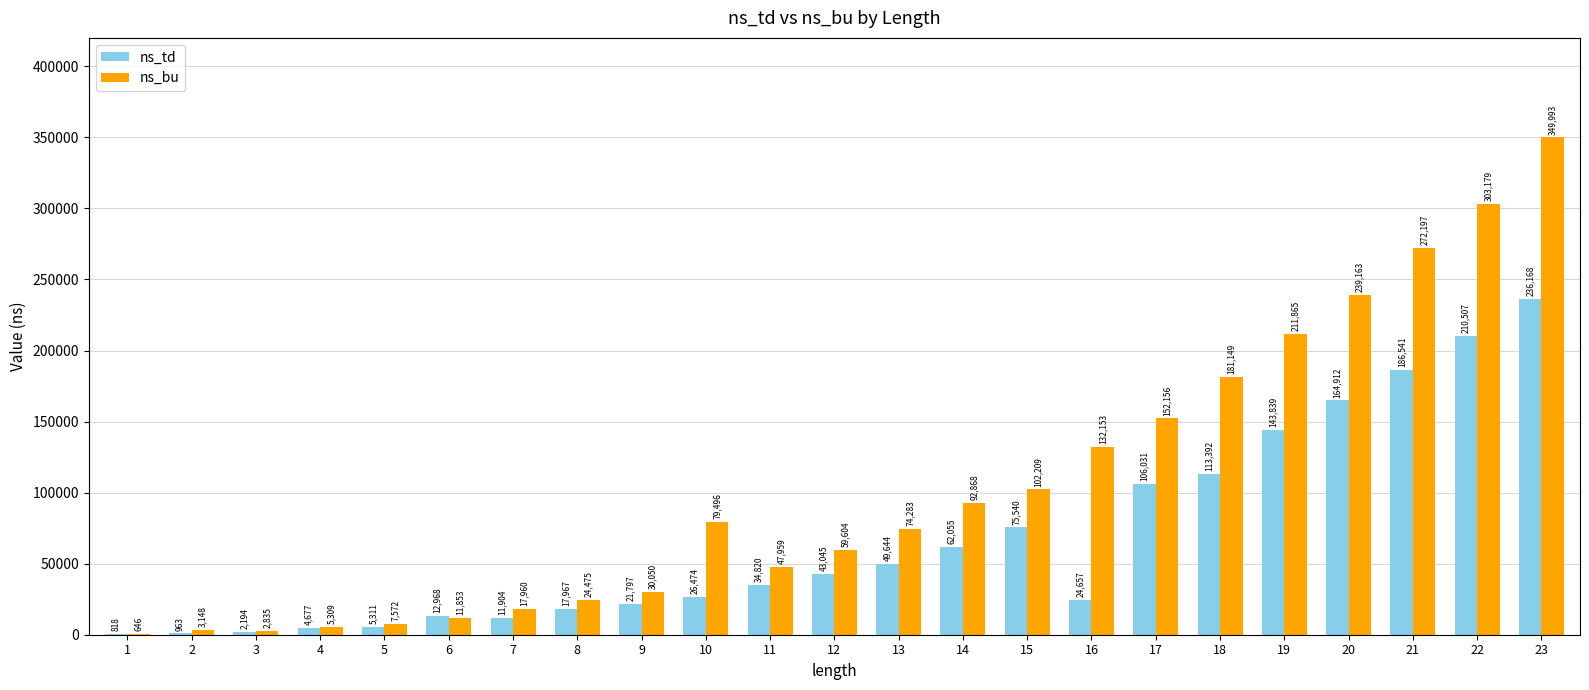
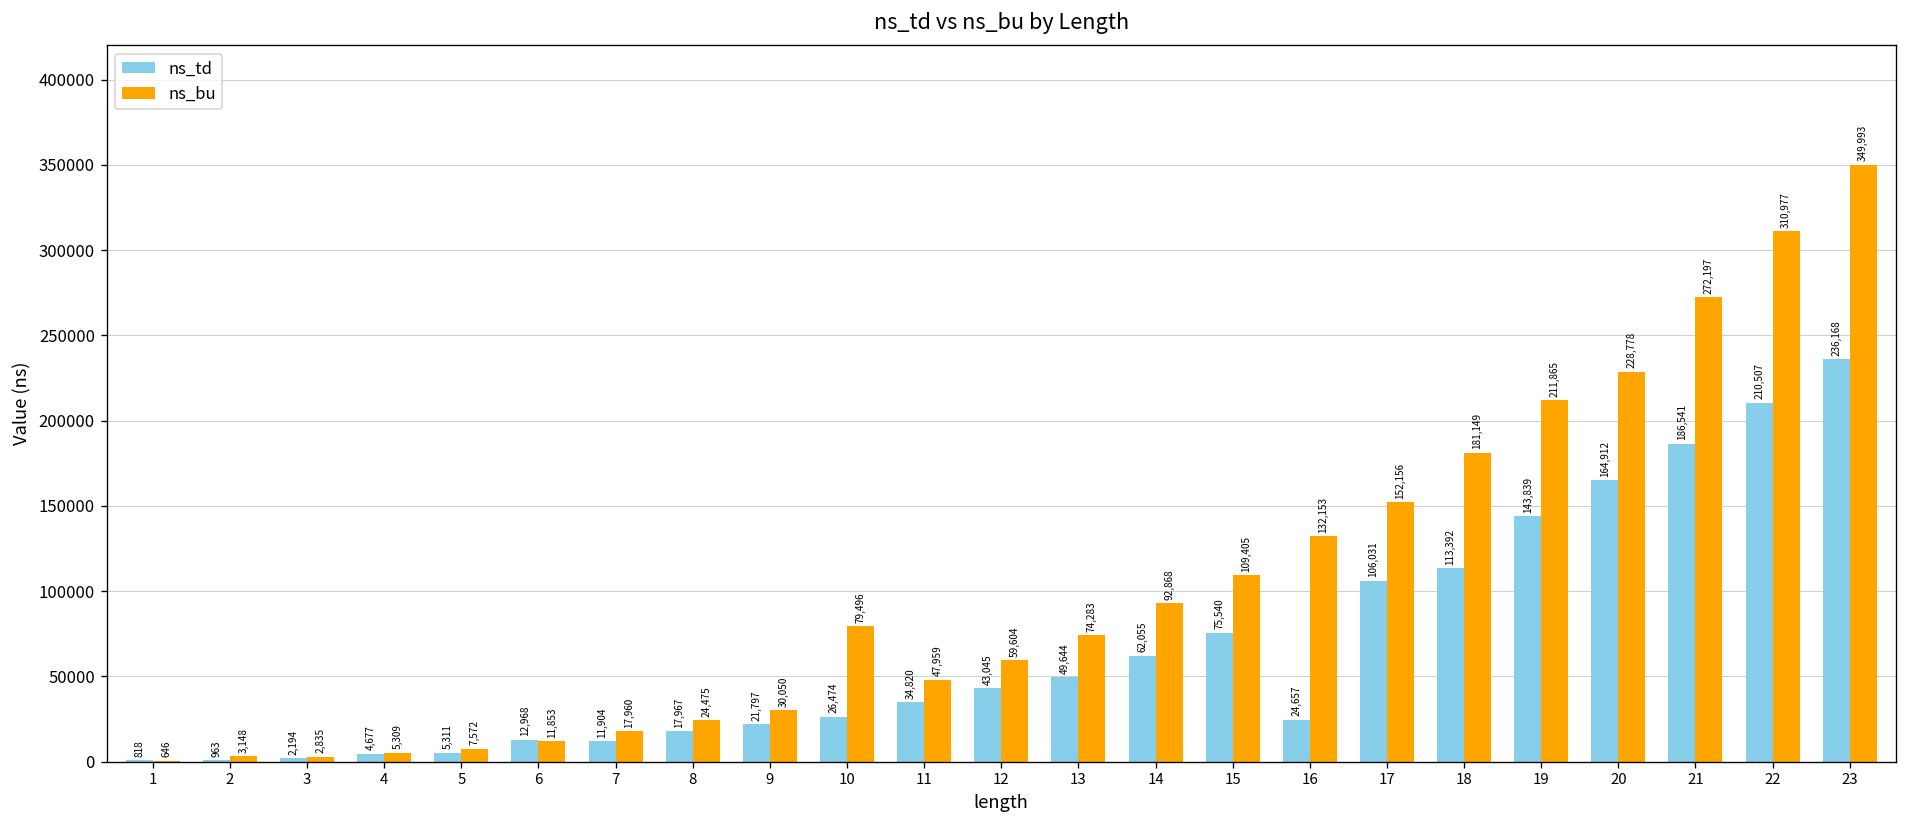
ns_bu, 15: 102,209 -> 109,405
ns_bu, 20: 239,163 -> 228,778
ns_bu, 22: 303,179 -> 310,977
